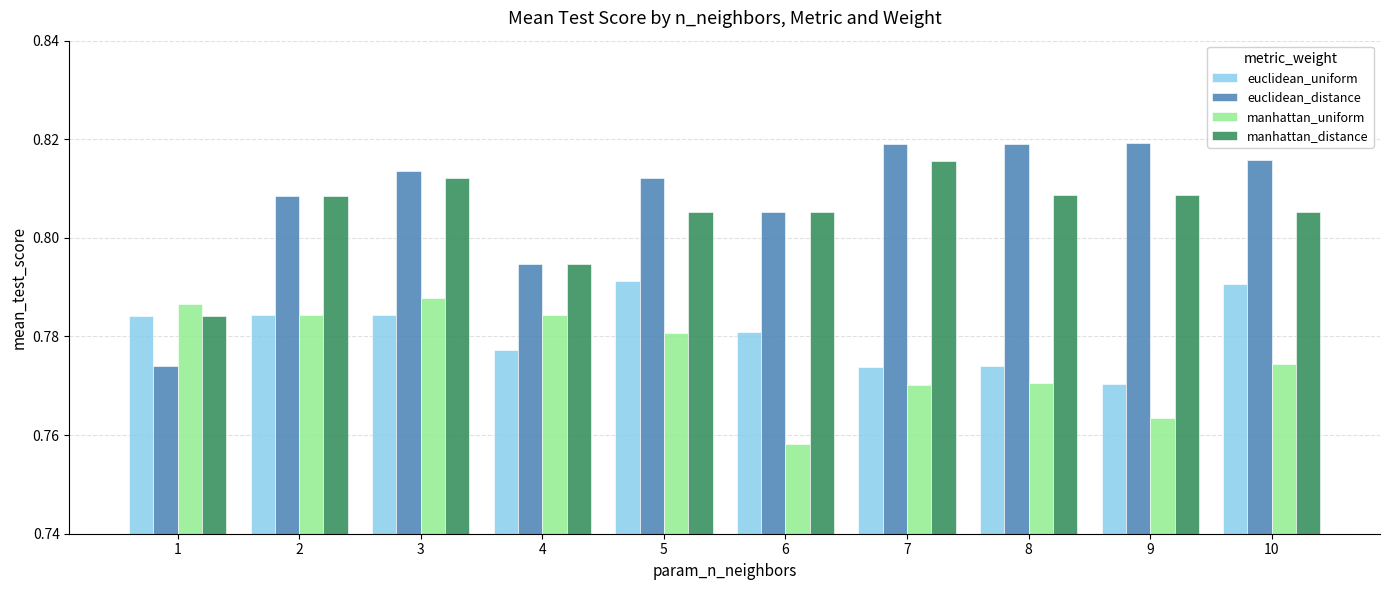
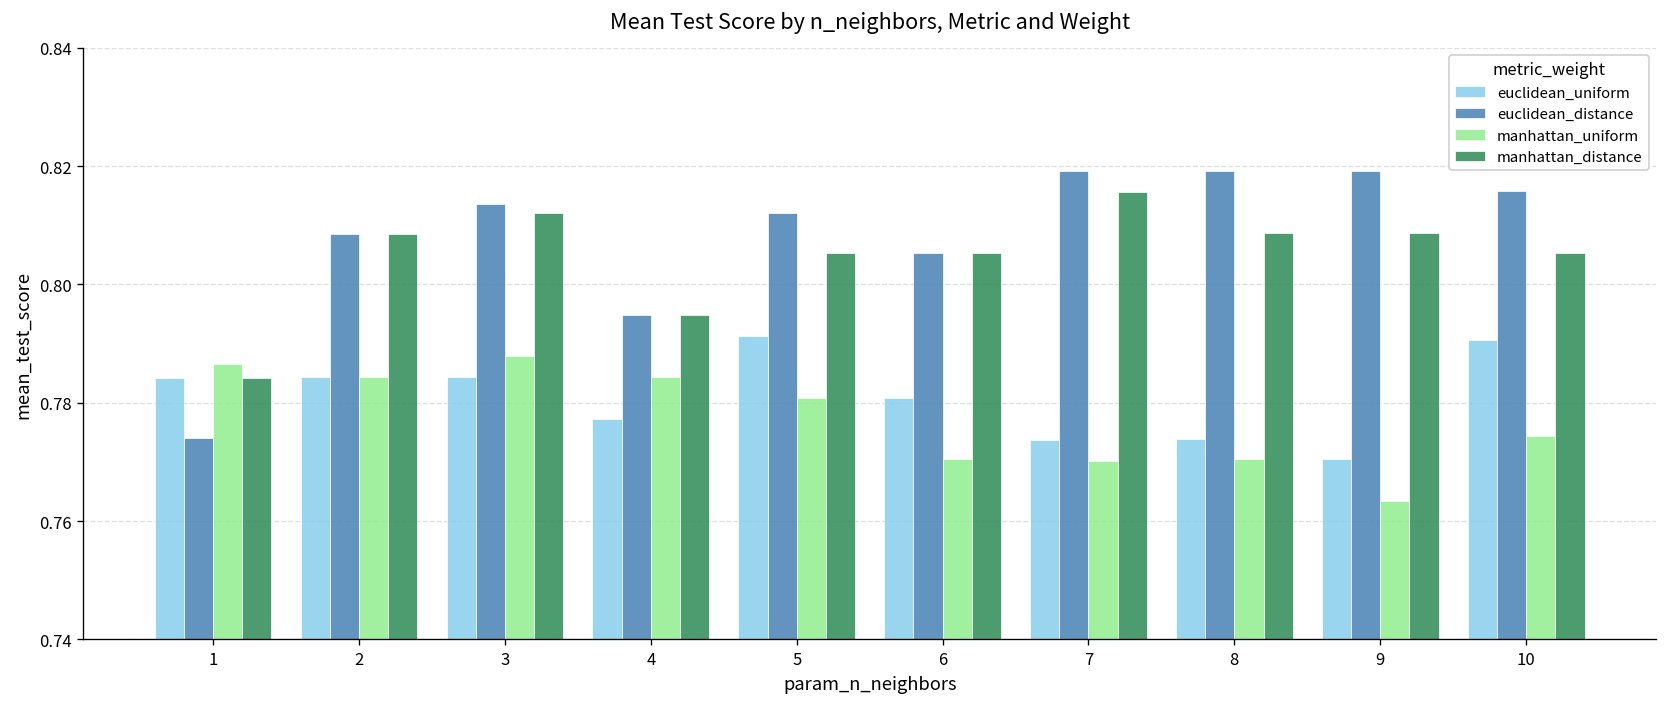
manhattan_uniform, 6: 0.758 -> 0.770
